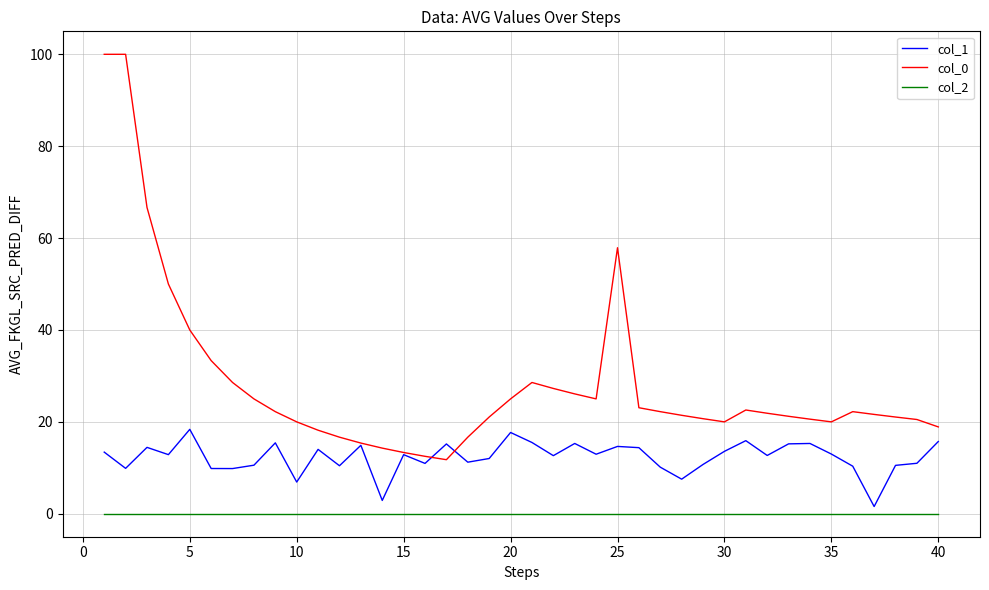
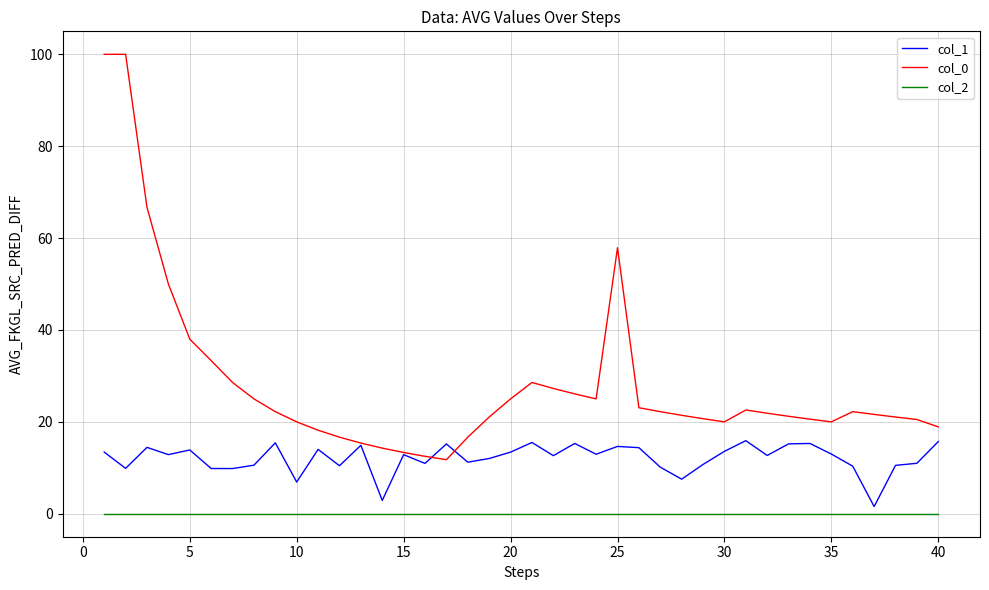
col_1, 5: 18 -> 14
col_0, 5: 40 -> 38
col_1, 20: 18 -> 13
